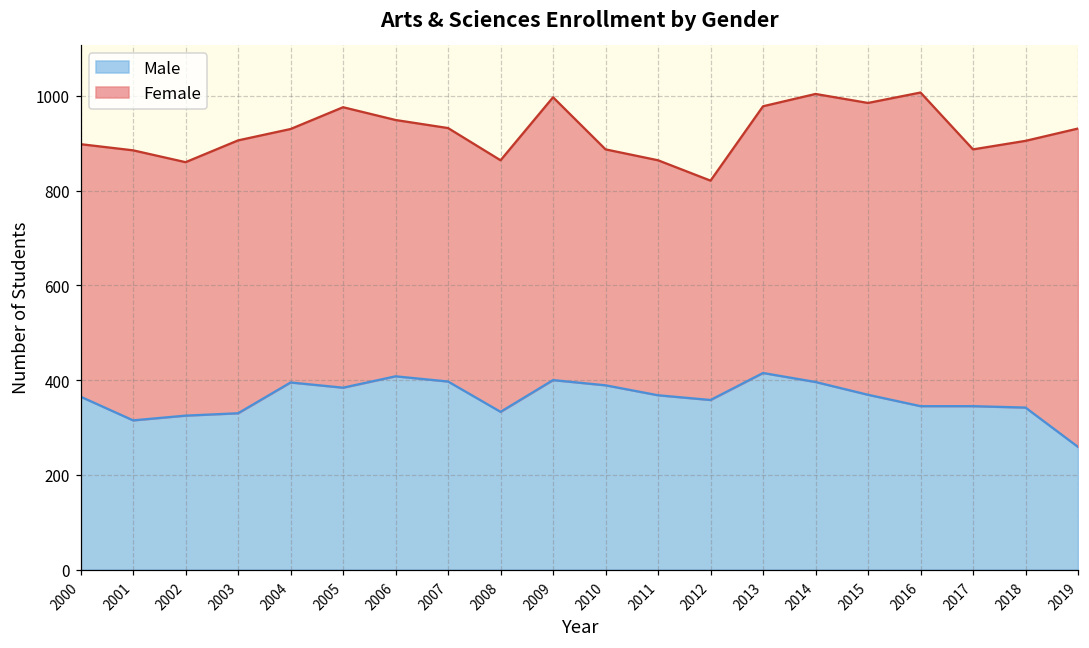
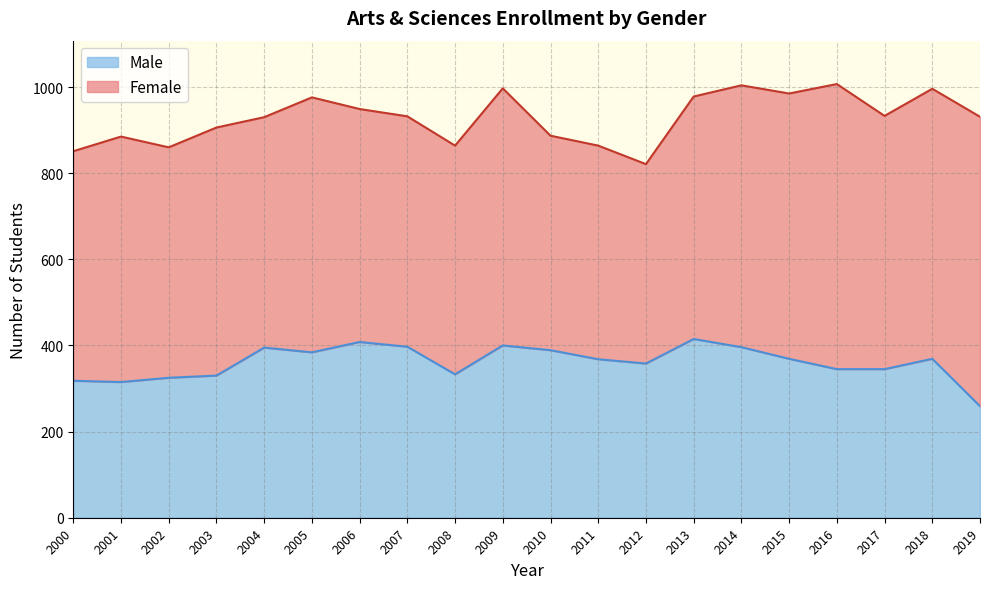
Male, 2000: 370 -> 320
Female, 2017: 540 -> 590
Male, 2018: 340 -> 370
Female, 2018: 560 -> 630
